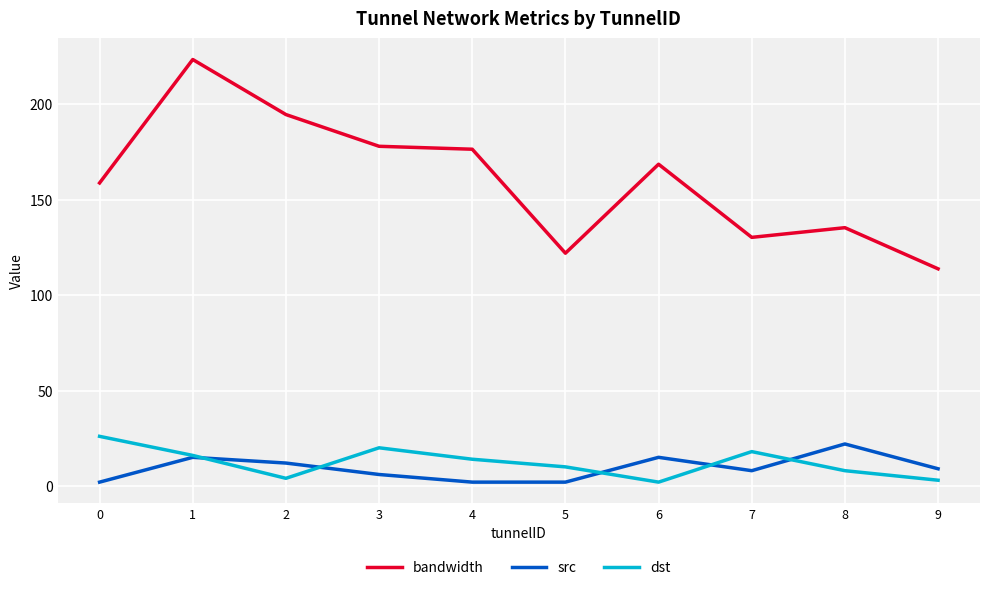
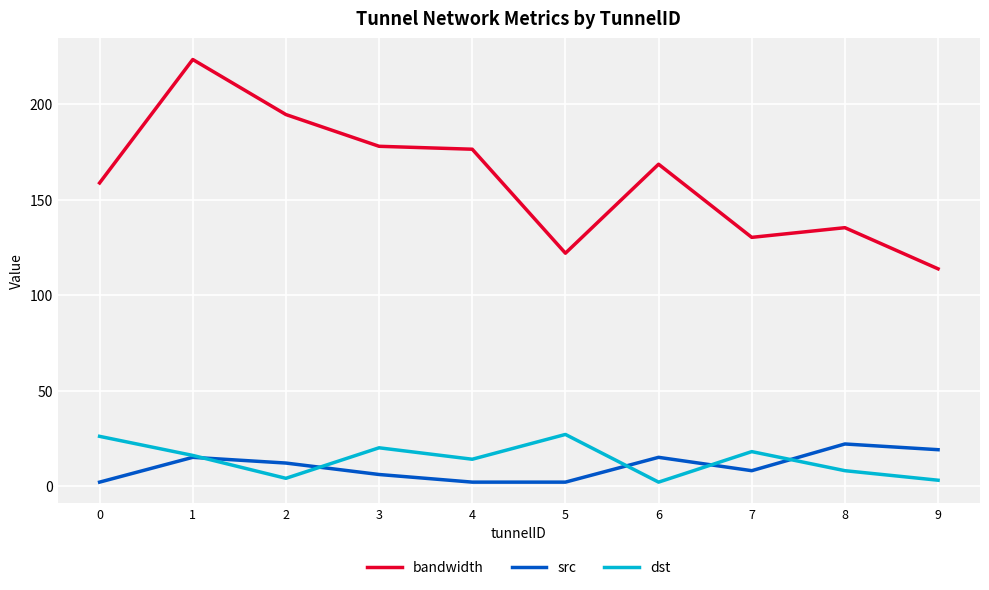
dst, 5: 10 -> 27
src, 9: 9 -> 19
